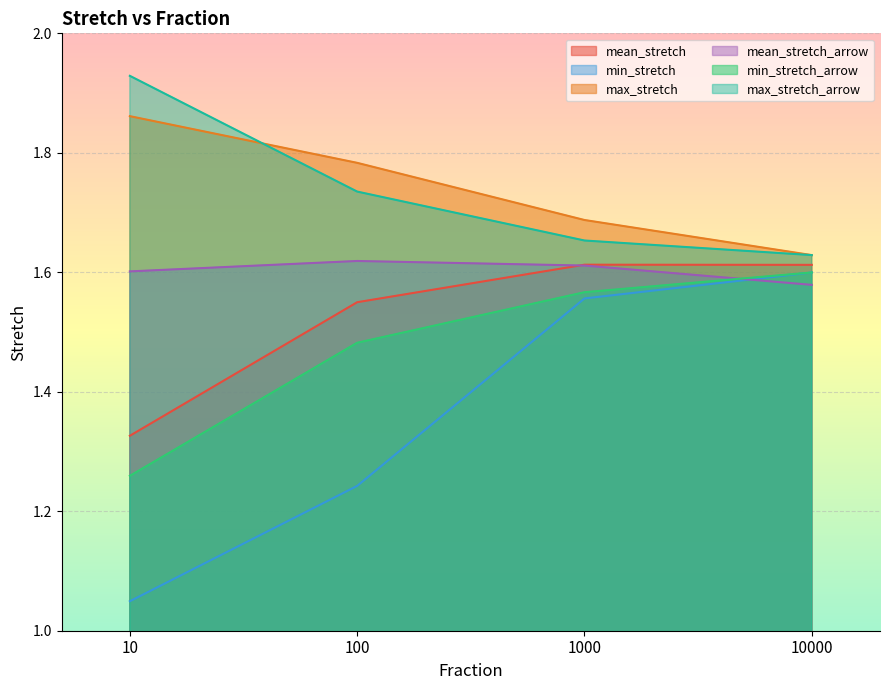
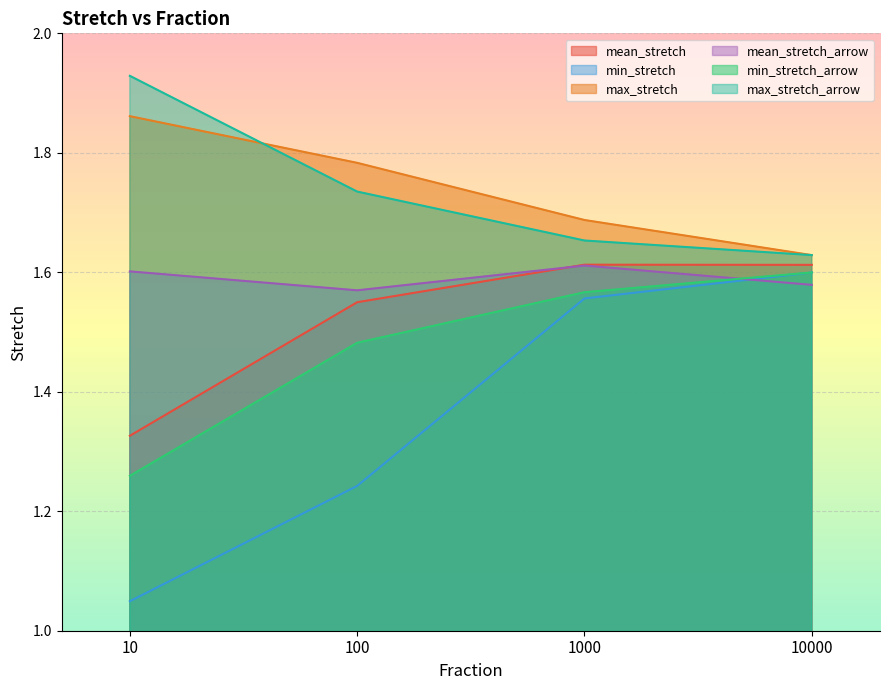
mean_stretch_arrow, 100: 1.62 -> 1.57
